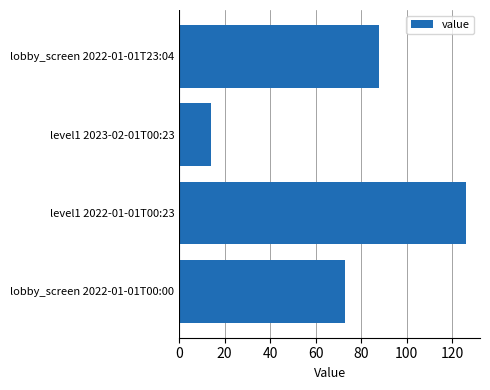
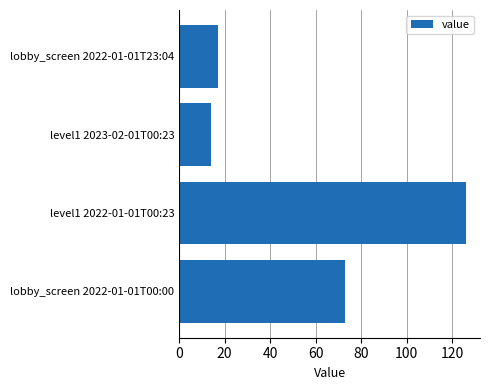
lobby_screen 2022-01-01T23:04: 88 -> 17
